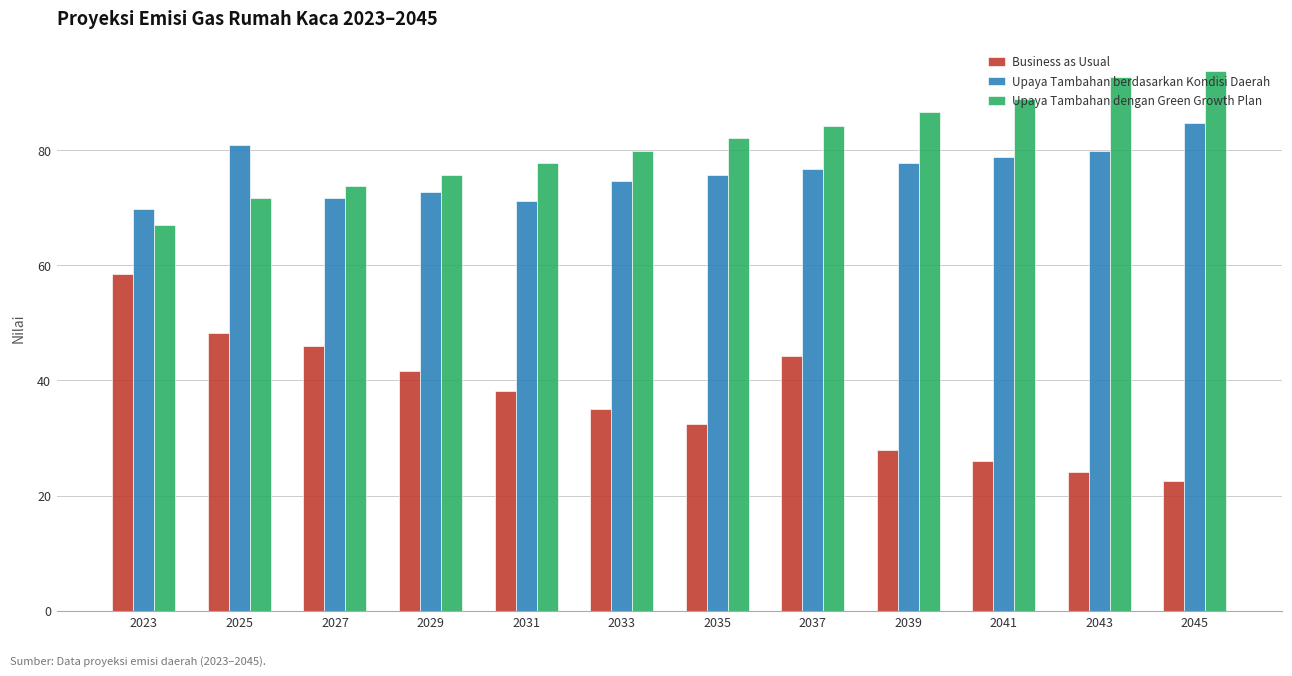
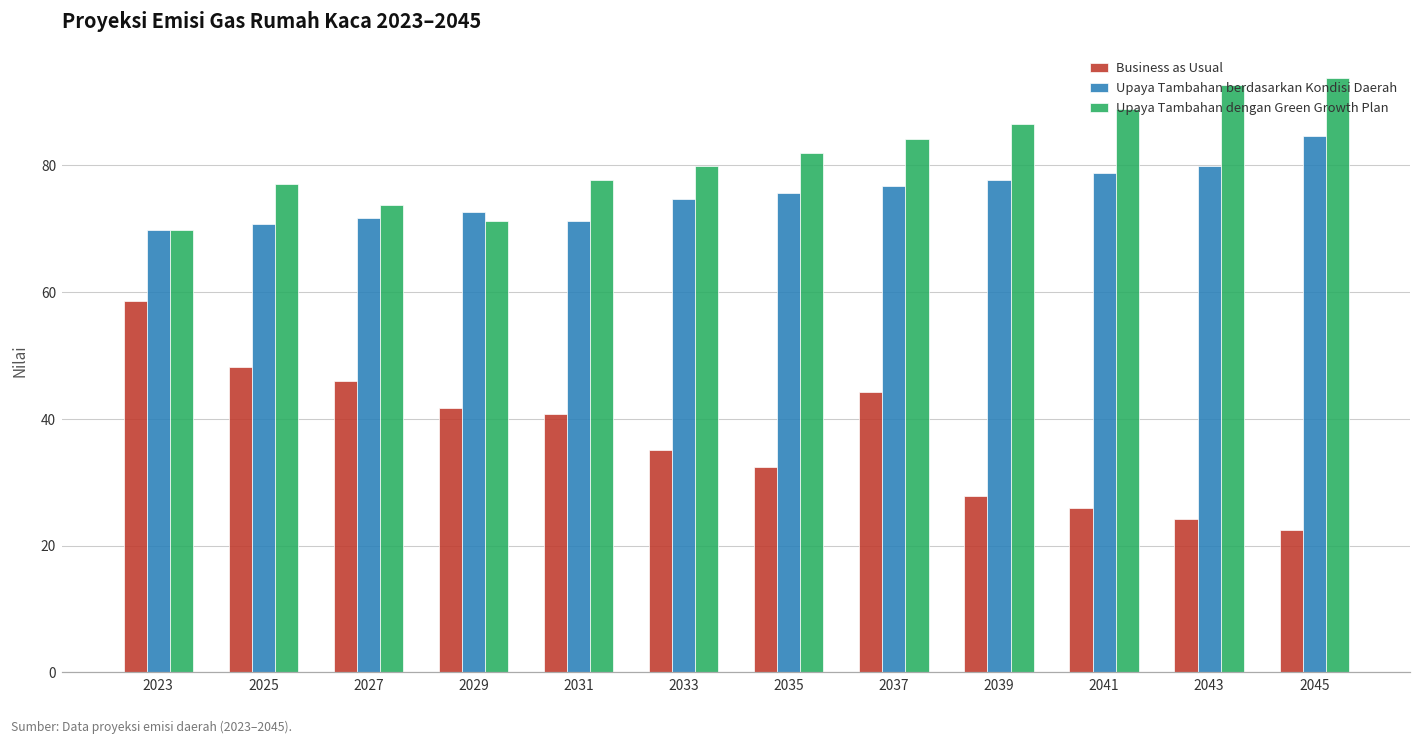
Upaya Tambahan dengan Green Growth Plan, 2023: 67 -> 70
Upaya Tambahan berdasarkan Kondisi Daerah, 2025: 81 -> 71
Upaya Tambahan dengan Green Growth Plan, 2025: 72 -> 77
Upaya Tambahan dengan Green Growth Plan, 2029: 76 -> 71
Business as Usual, 2031: 38 -> 41
